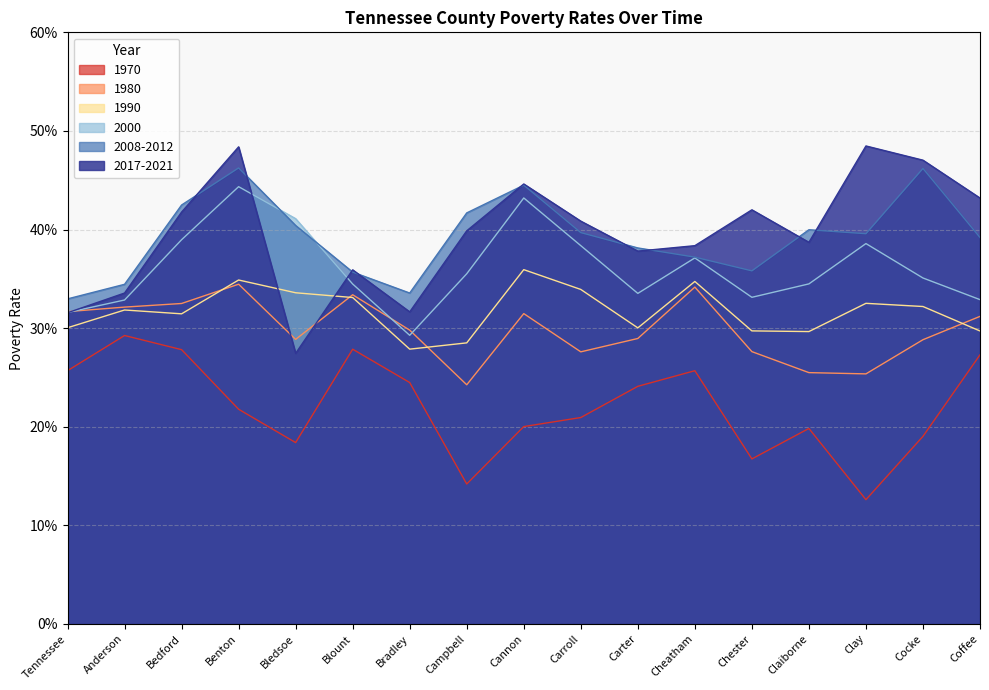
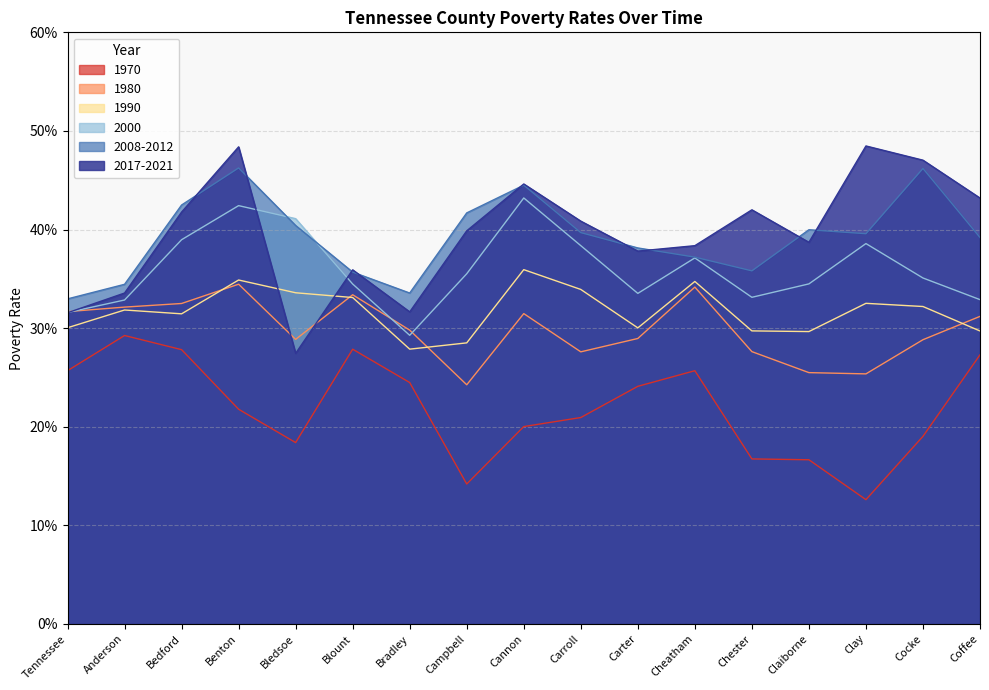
2000, Benton: 44% -> 42%
1970, Claiborne: 20% -> 17%
